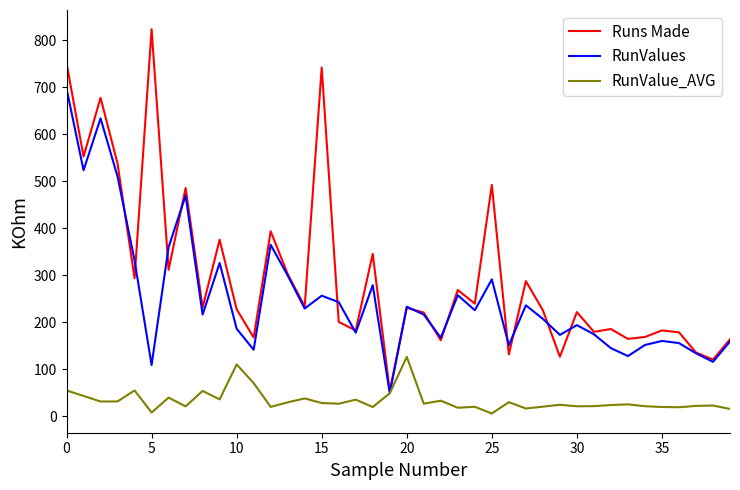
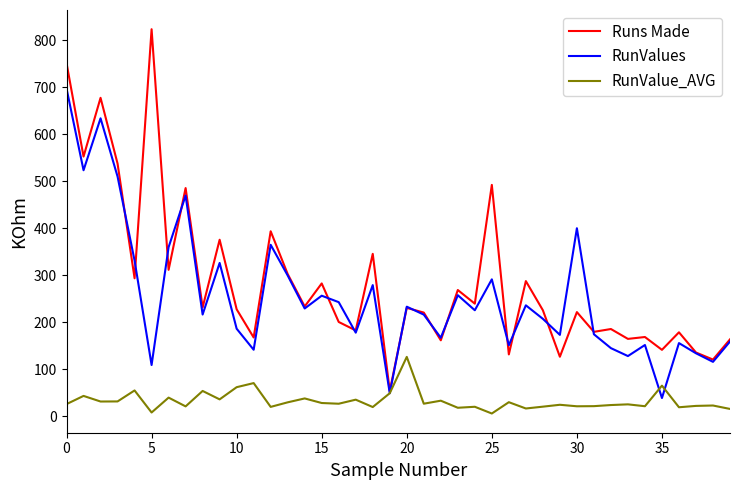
RunValue_AVG, 0: 60 -> 30
RunValue_AVG, 10: 110 -> 60
Runs Made, 15: 740 -> 280
RunValues, 30: 190 -> 400
Runs Made, 35: 180 -> 140
RunValues, 35: 160 -> 40
RunValue_AVG, 35: 20 -> 70
